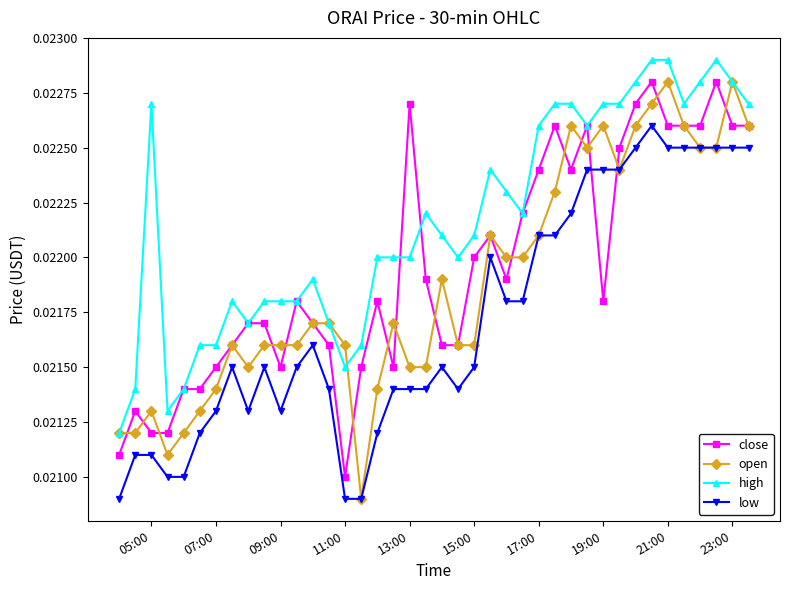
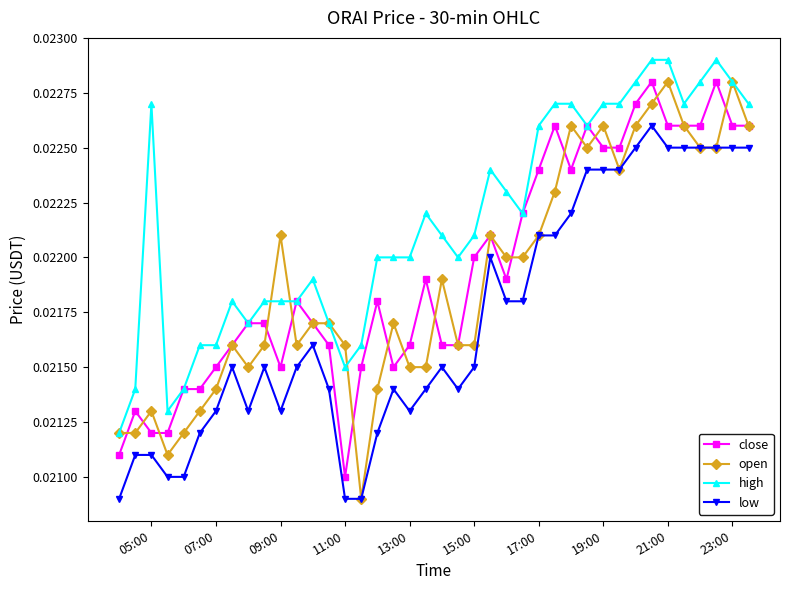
open, 09:00: 0.0216 -> 0.0221
close, 13:00: 0.0227 -> 0.0216
low, 13:00: 0.0214 -> 0.0213
close, 19:00: 0.0218 -> 0.0225
